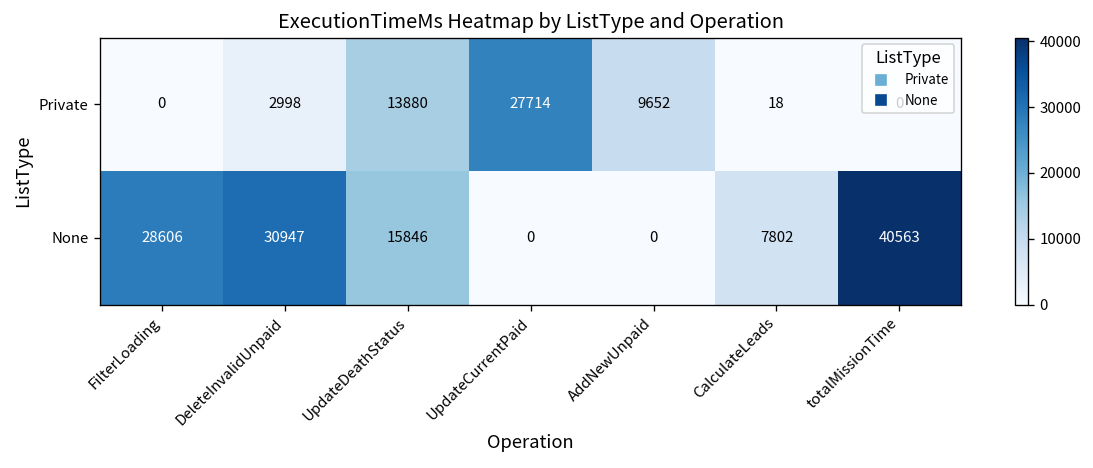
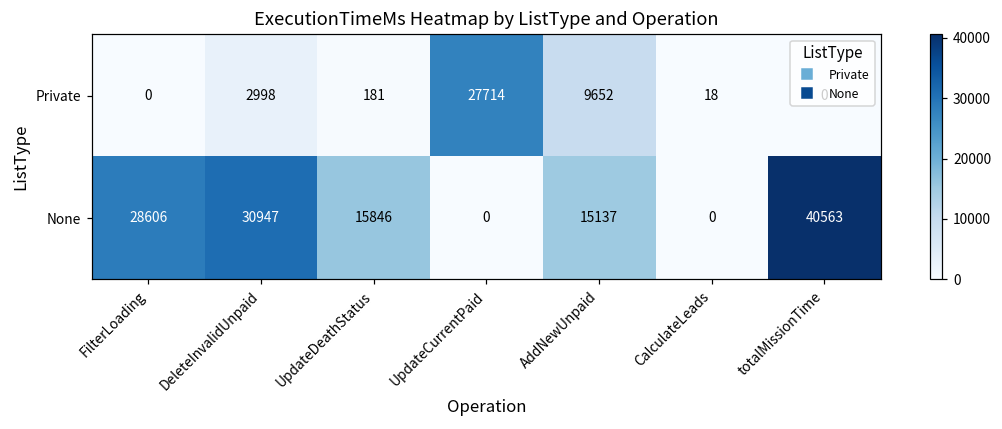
Private, UpdateDeathStatus: 13880 -> 181
None, AddNewUnpaid: 0 -> 15137
None, CalculateLeads: 7802 -> 0
